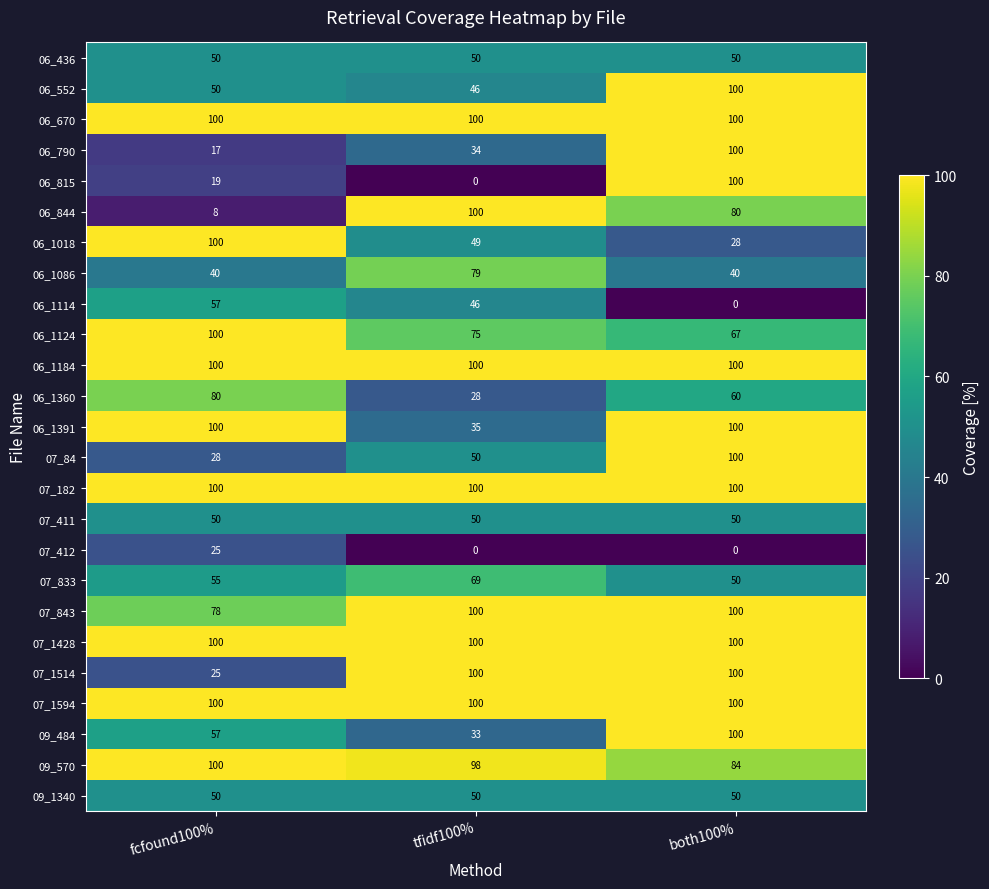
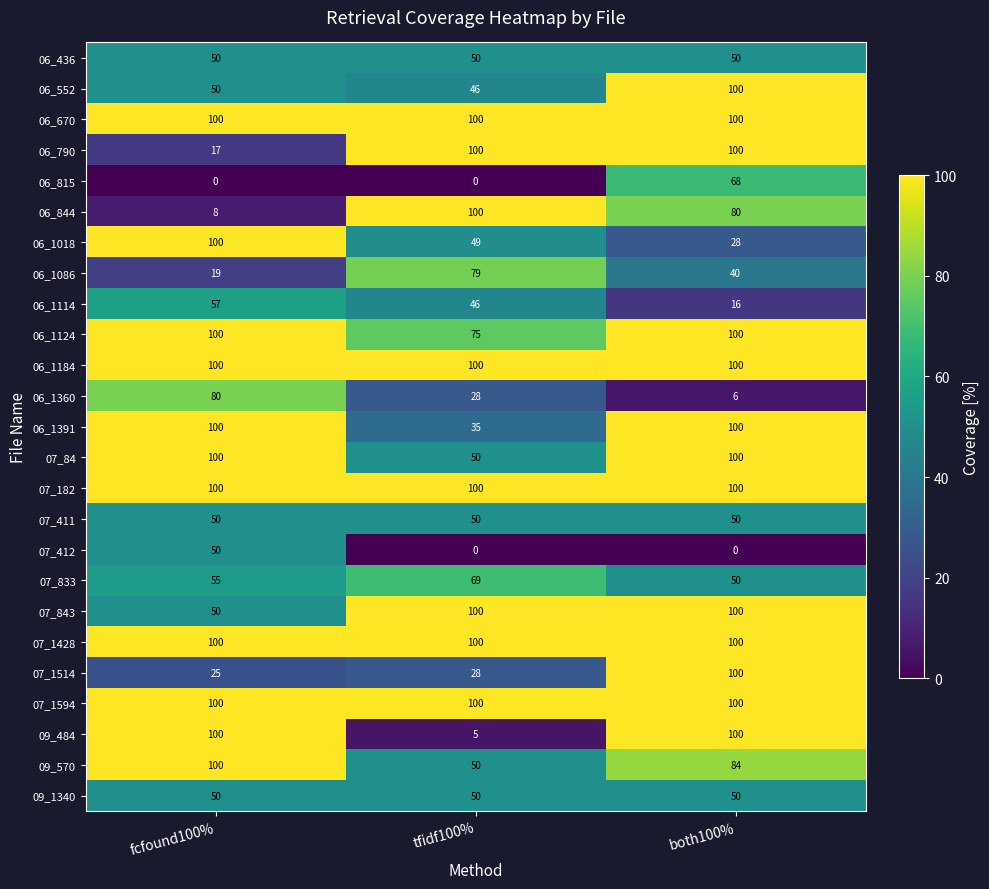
06_790, tfidf100%: 34 -> 100
06_815, fcfound100%: 19 -> 0
06_815, both100%: 100 -> 68
06_1086, fcfound100%: 40 -> 19
06_1114, both100%: 0 -> 16
06_1124, both100%: 67 -> 100
06_1360, both100%: 60 -> 6
07_84, fcfound100%: 28 -> 100
07_412, fcfound100%: 25 -> 50
07_843, fcfound100%: 78 -> 50
07_1514, tfidf100%: 100 -> 28
09_484, fcfound100%: 57 -> 100
09_484, tfidf100%: 33 -> 5
09_570, tfidf100%: 98 -> 50
